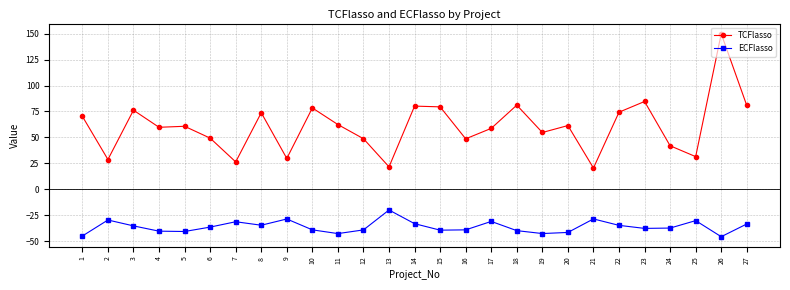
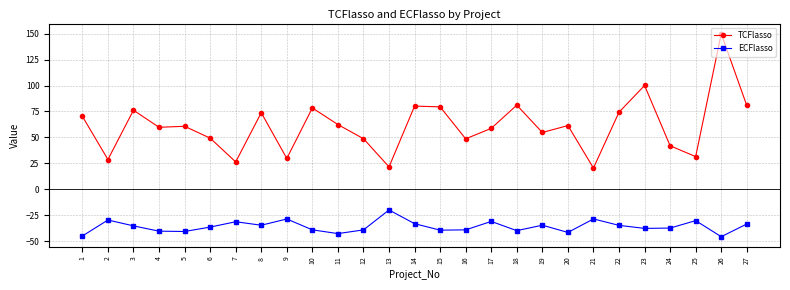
ECFlasso, 19: -43 -> -34
TCFlasso, 23: 85 -> 100
